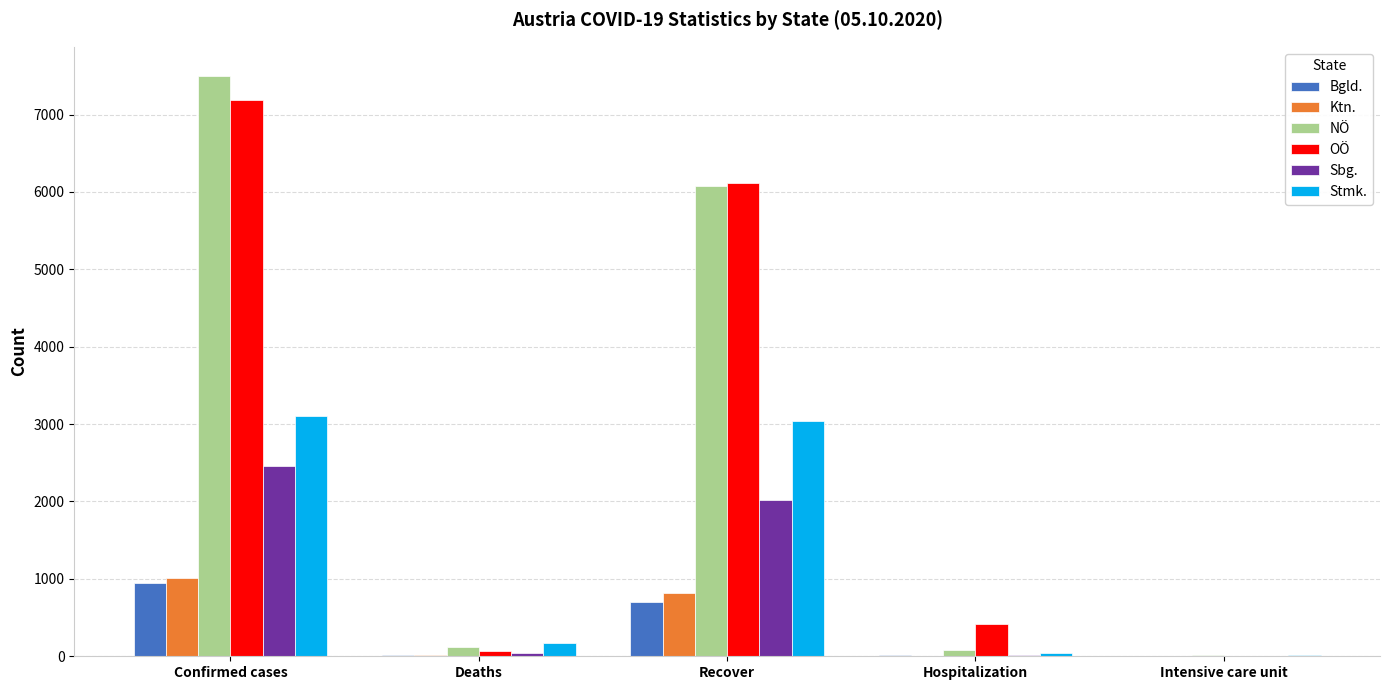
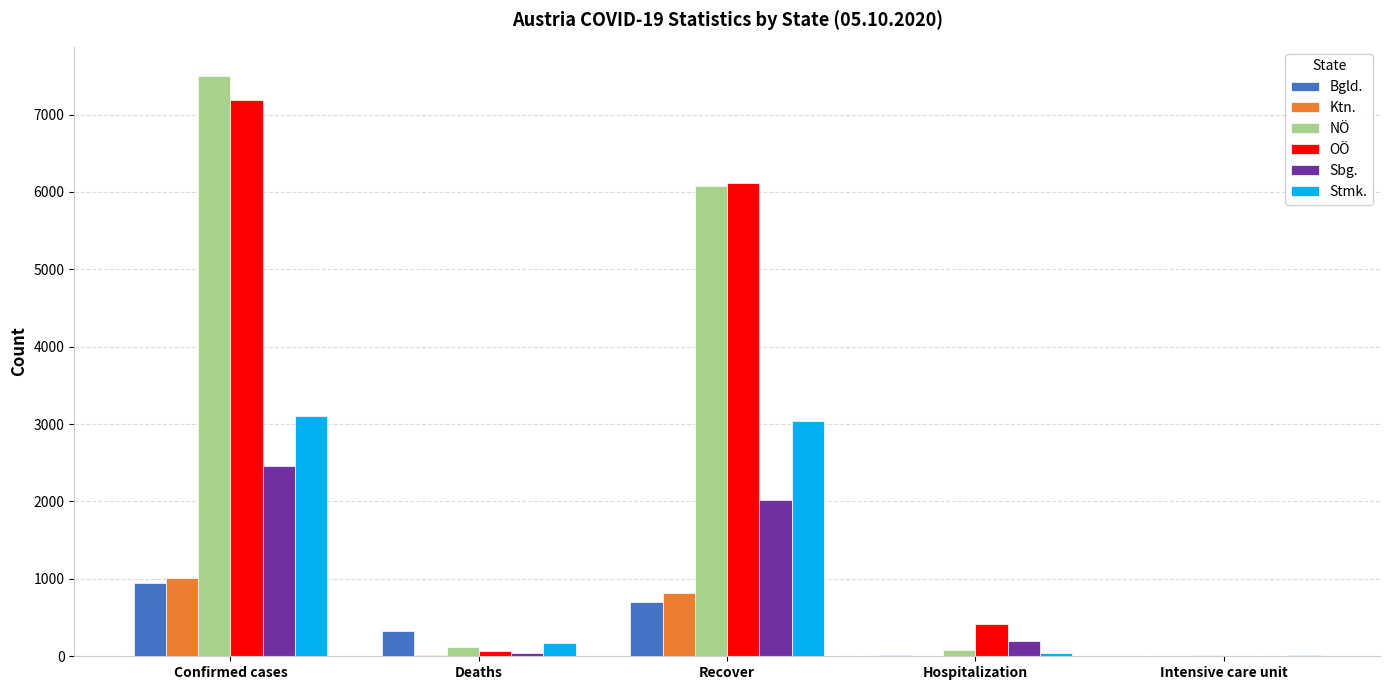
Bgld., Deaths: 0 -> 300
Sbg., Hospitalization: 0 -> 200
